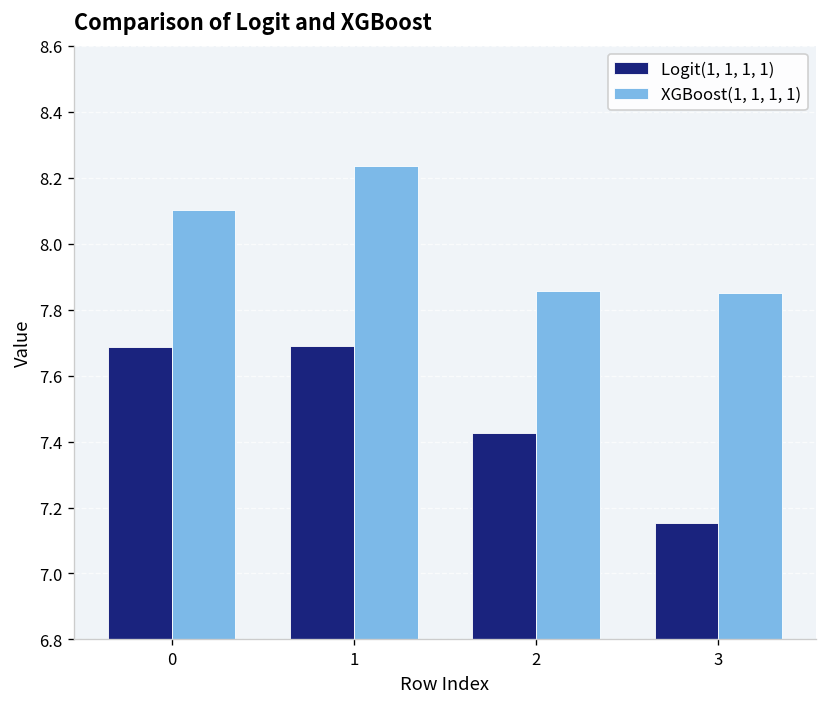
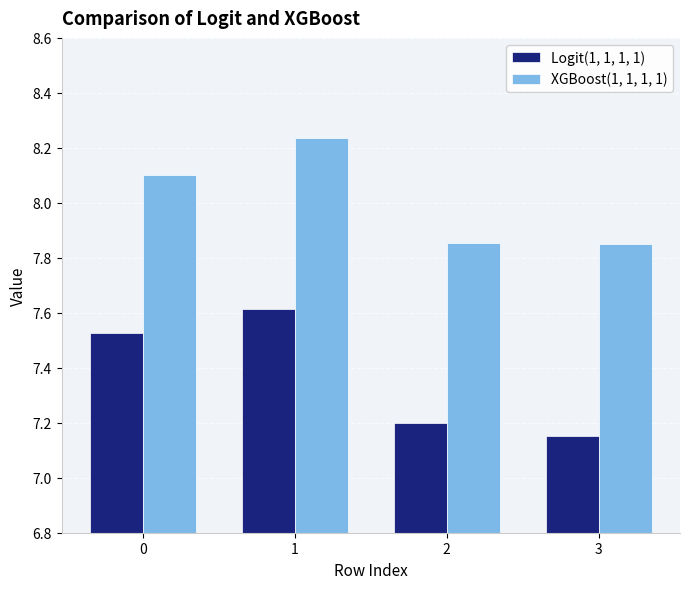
Logit(1, 1, 1, 1), 0: 7.69 -> 7.53
Logit(1, 1, 1, 1), 1: 7.69 -> 7.61
Logit(1, 1, 1, 1), 2: 7.43 -> 7.20
